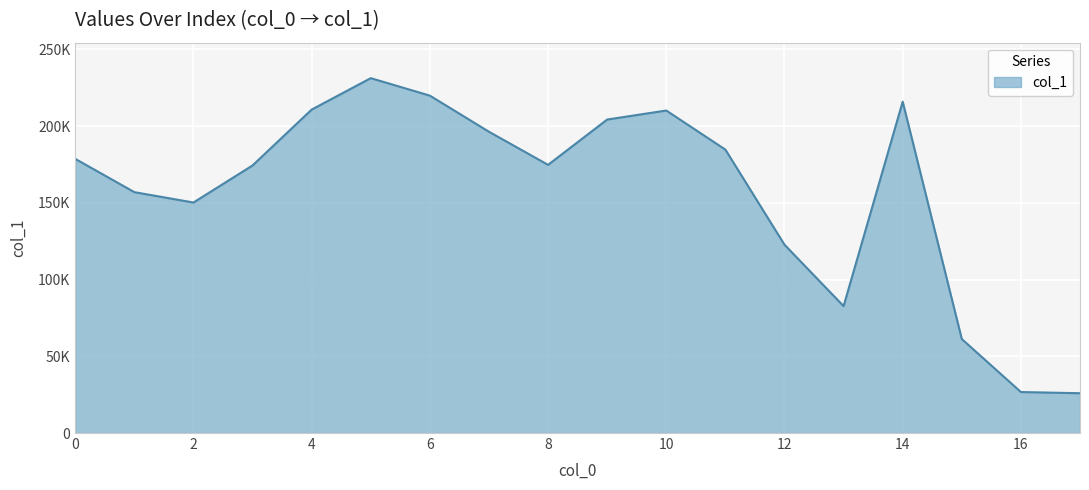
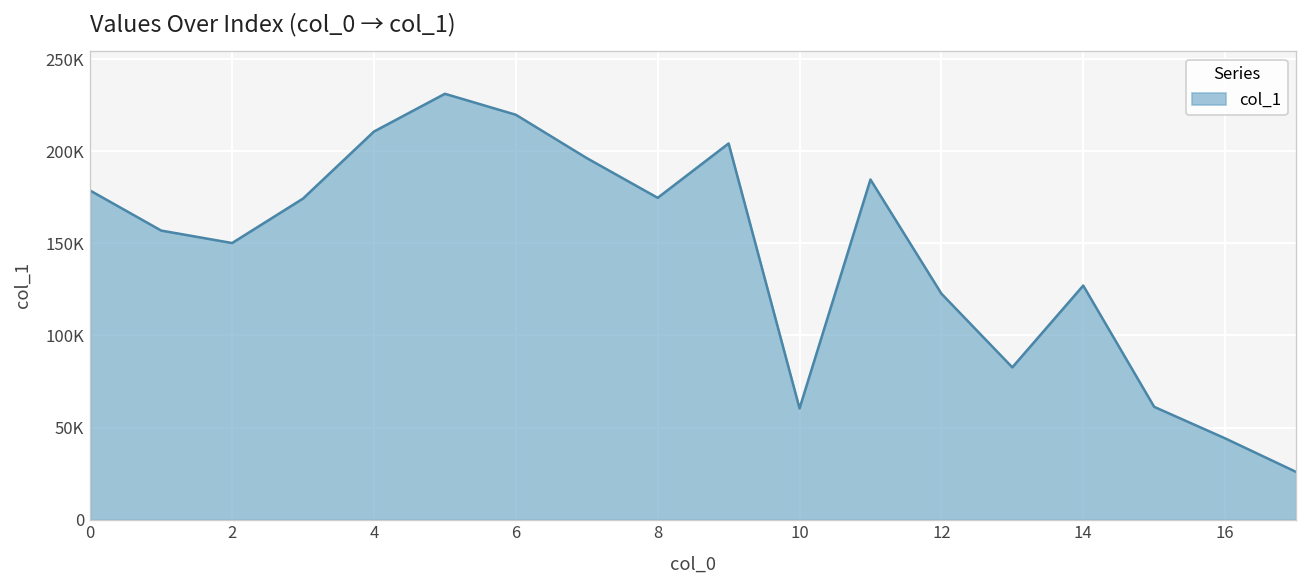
10: 210000 -> 60000
14: 216000 -> 127000
16: 27000 -> 44000
